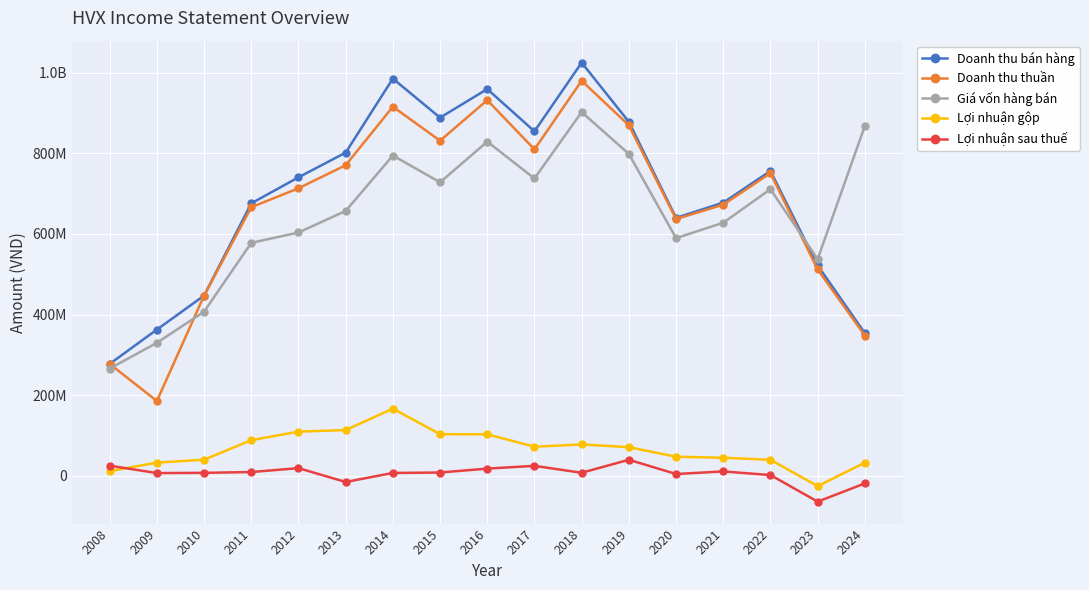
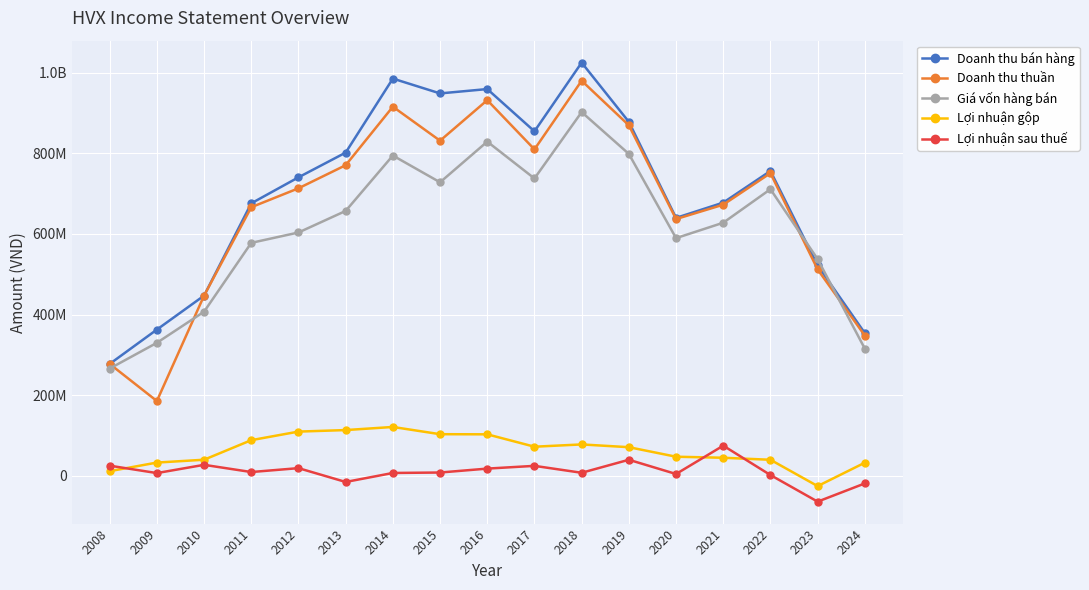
Lợi nhuận sau thuế, 2010: 10000000 -> 30000000
Lợi nhuận gộp, 2014: 170000000 -> 120000000
Doanh thu bán hàng, 2015: 890000000 -> 950000000
Lợi nhuận sau thuế, 2021: 10000000 -> 70000000
Giá vốn hàng bán, 2024: 870000000 -> 320000000
